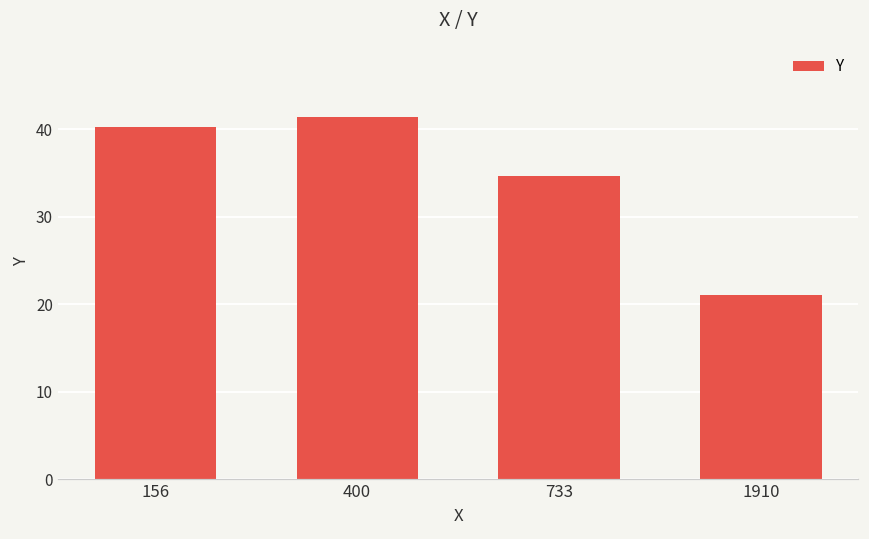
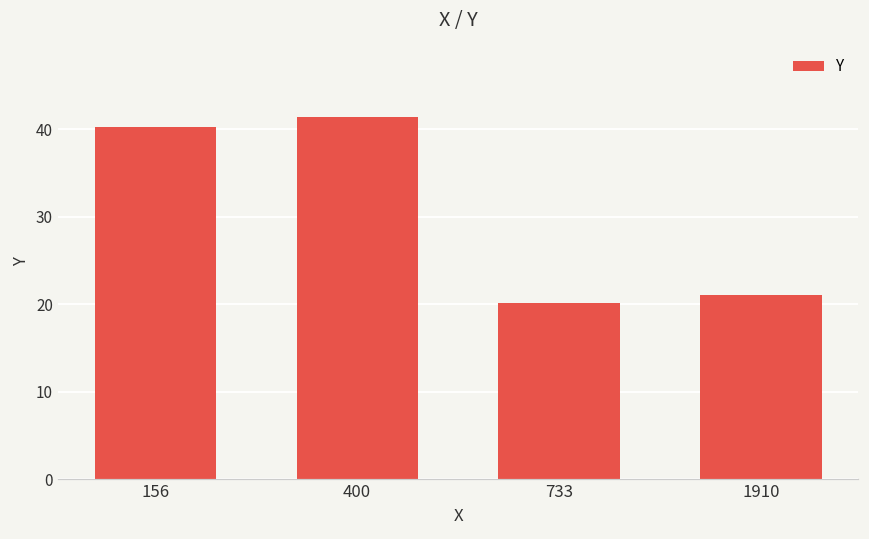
733: 35 -> 20
